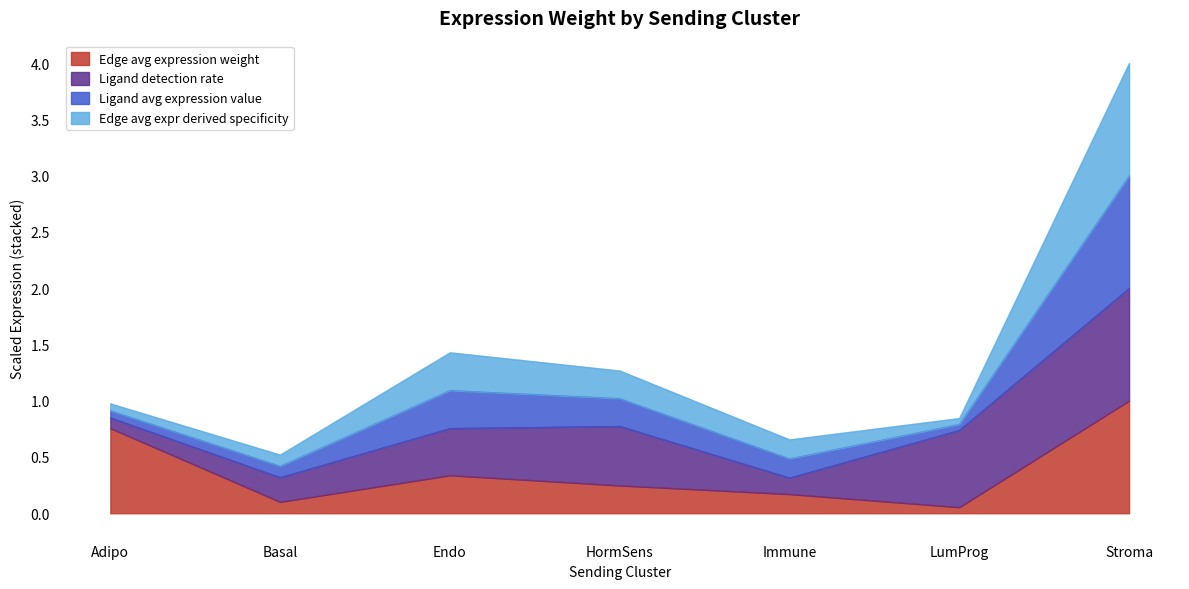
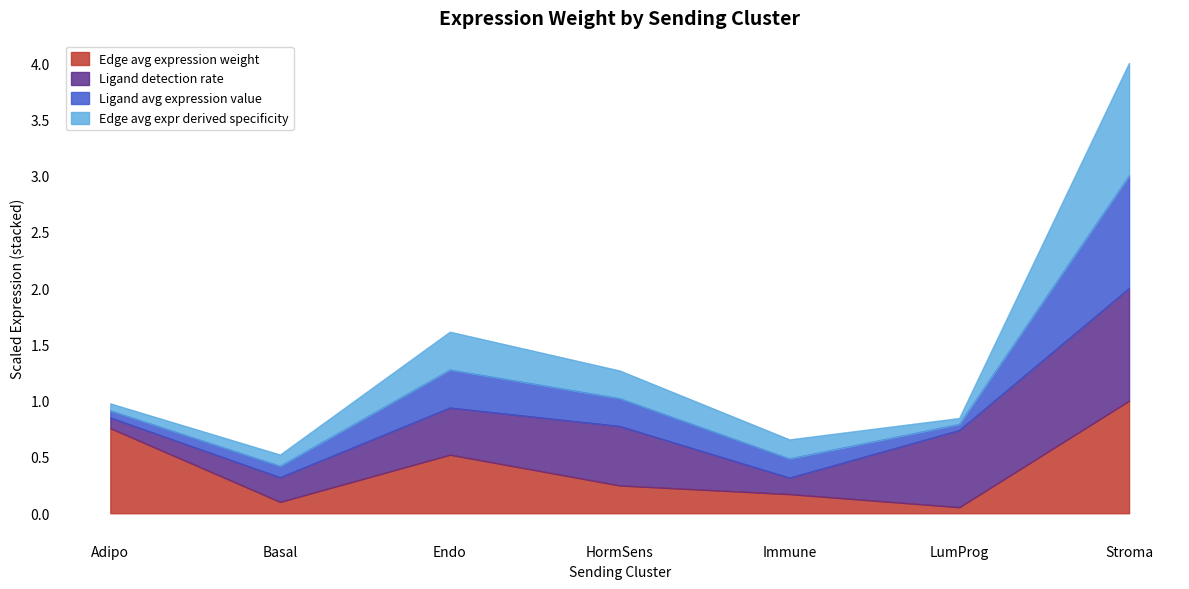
Edge avg expression weight, Endo: 0.34 -> 0.52
